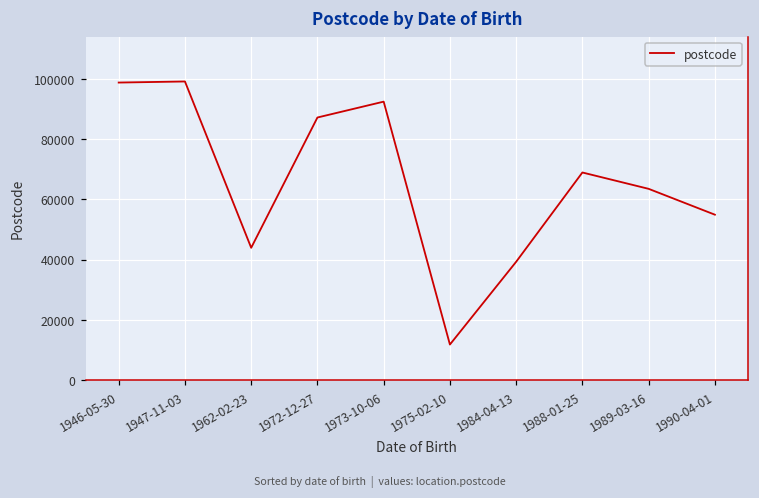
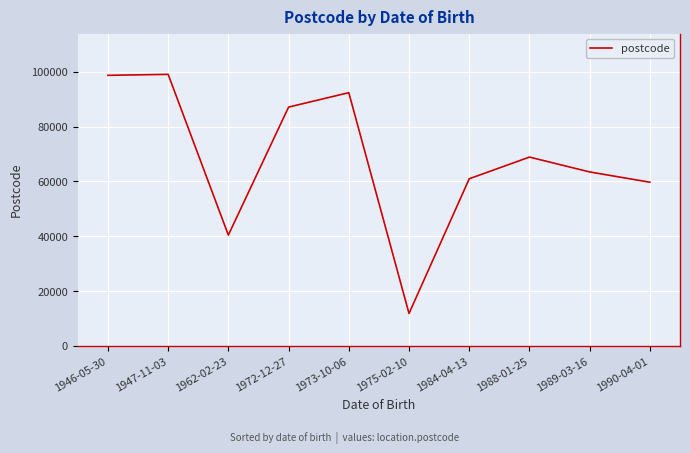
1962-02-23: 44000 -> 40000
1984-04-13: 39000 -> 61000
1990-04-01: 55000 -> 60000
